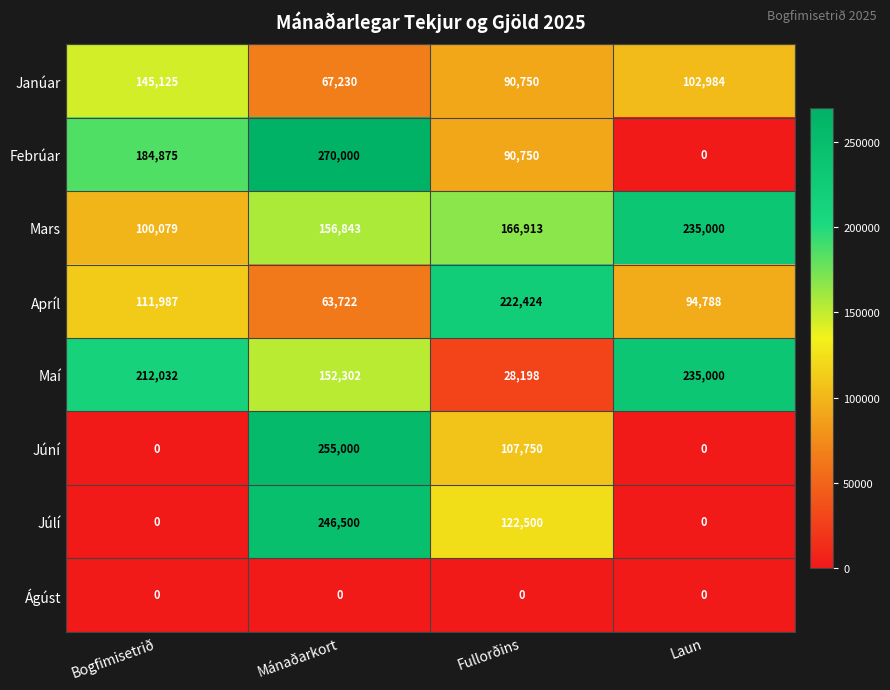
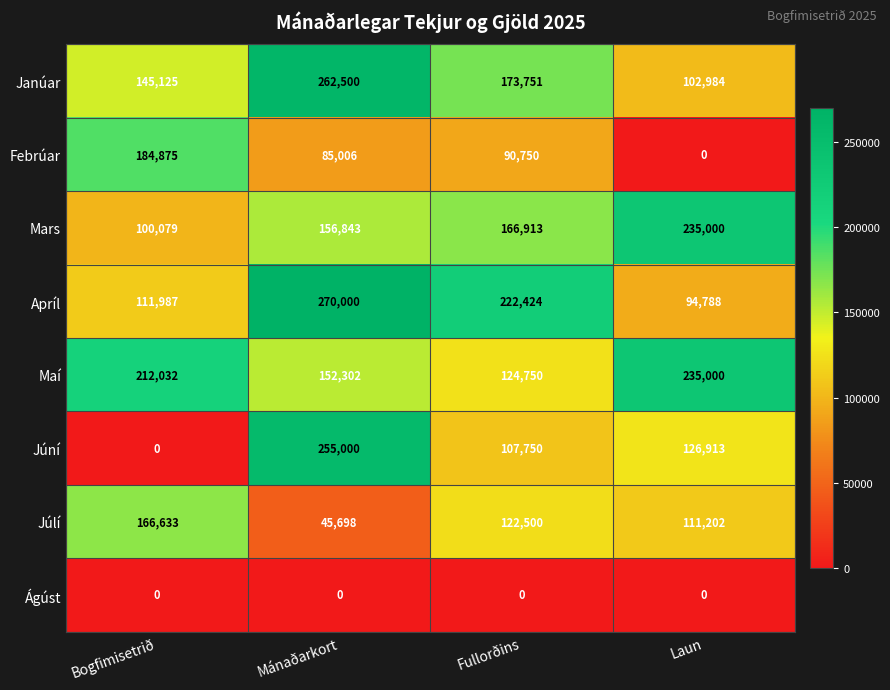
Janúar, Mánaðarkort: 67,230 -> 262,500
Janúar, Fullorðins: 90,750 -> 173,751
Febrúar, Mánaðarkort: 270,000 -> 85,006
Apríl, Mánaðarkort: 63,722 -> 270,000
Maí, Fullorðins: 28,198 -> 124,750
Júní, Laun: 0 -> 126,913
Júlí, Bogfimisetrið: 0 -> 166,633
Júlí, Mánaðarkort: 246,500 -> 45,698
Júlí, Laun: 0 -> 111,202
